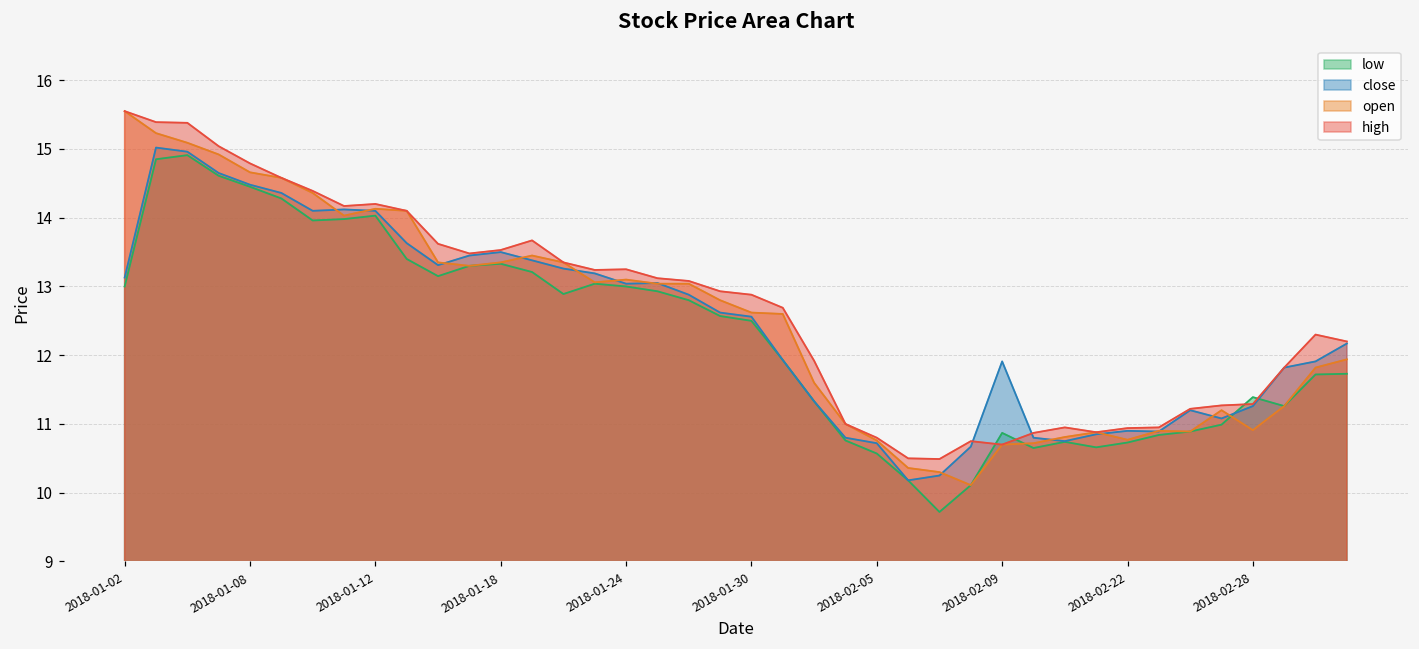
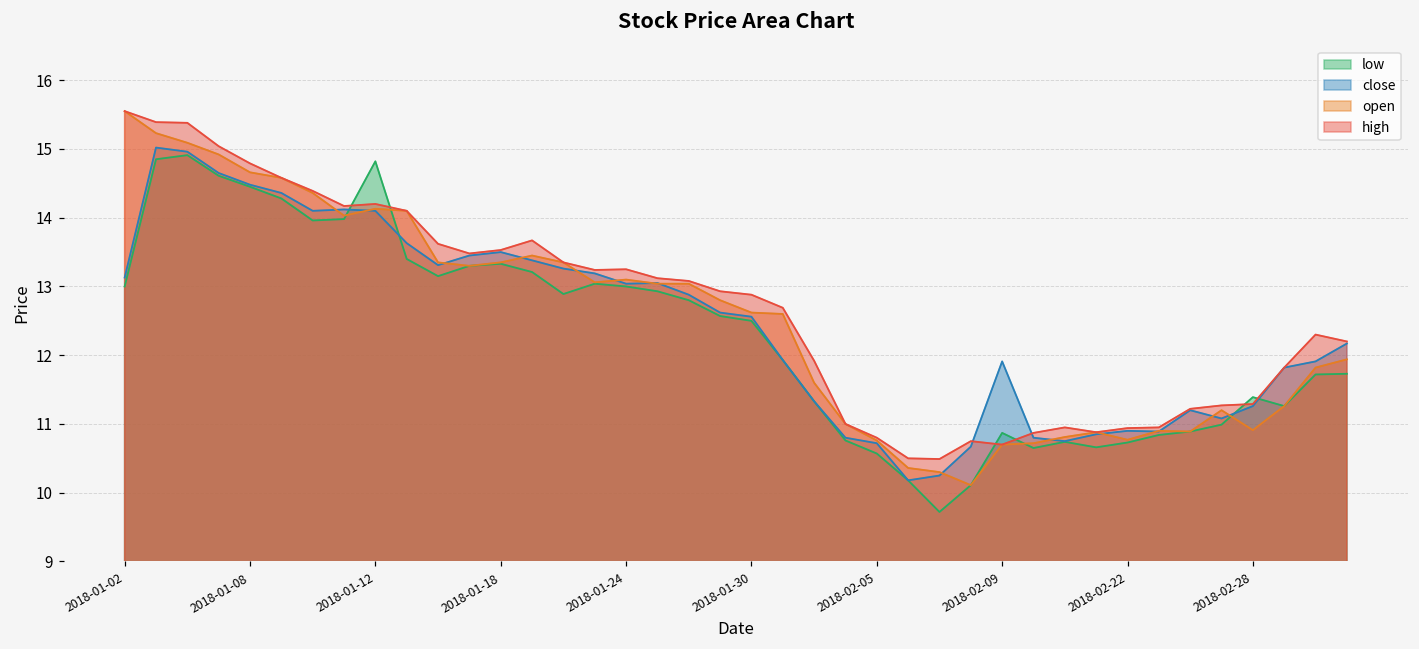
low, 2018-01-12: 14.0 -> 14.8
